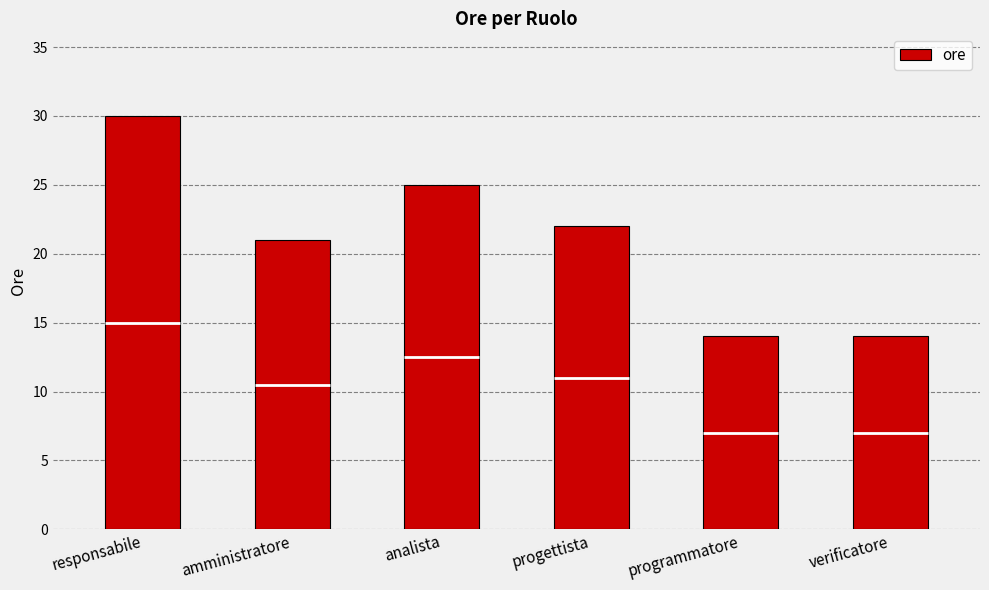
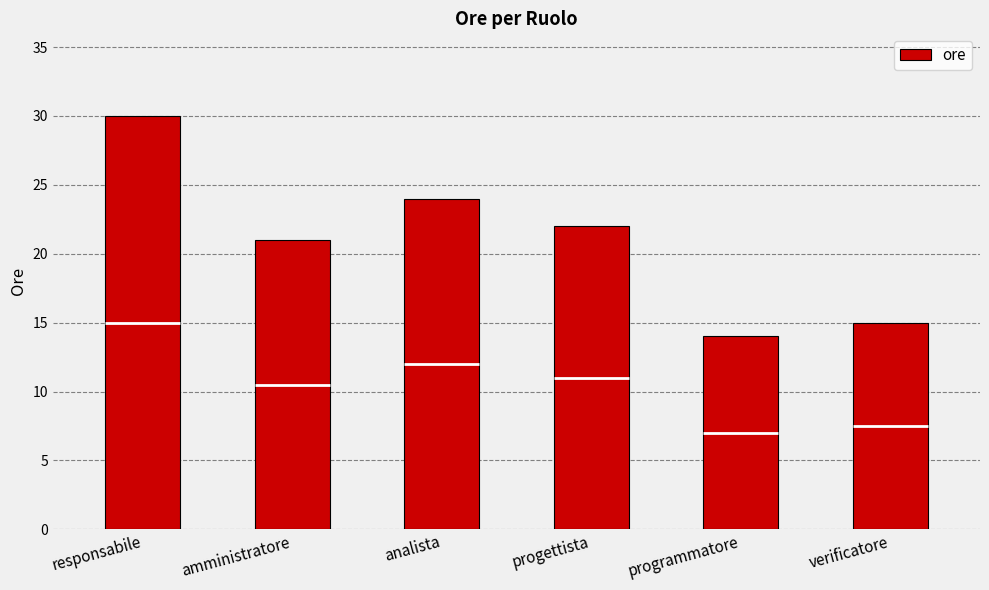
analista: 25 -> 24
verificatore: 14 -> 15
